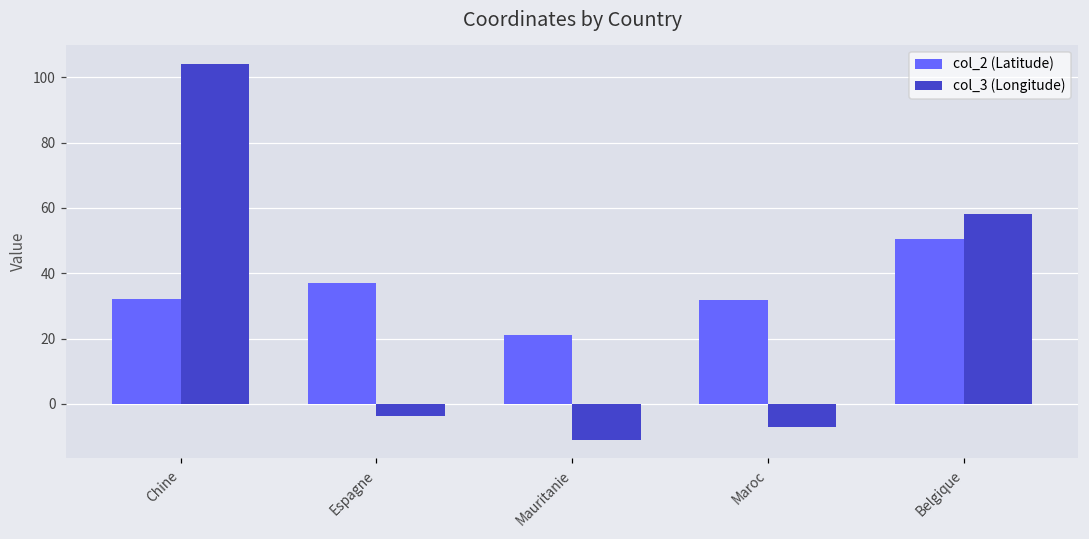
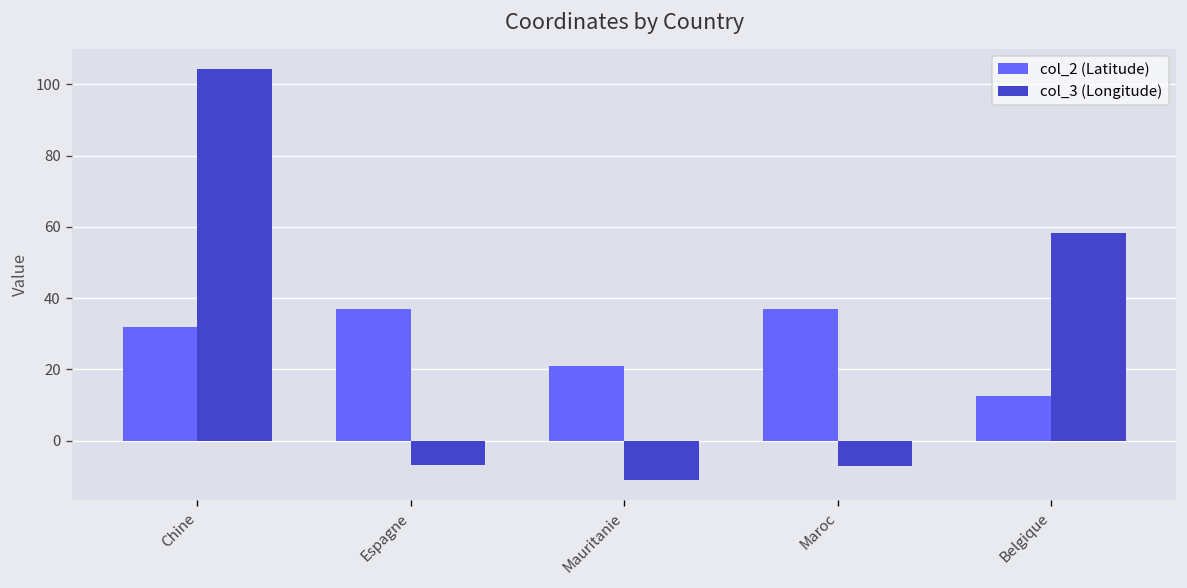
col_3 (Longitude), Espagne: -4 -> -7
col_2 (Latitude), Maroc: 32 -> 37
col_2 (Latitude), Belgique: 51 -> 13
